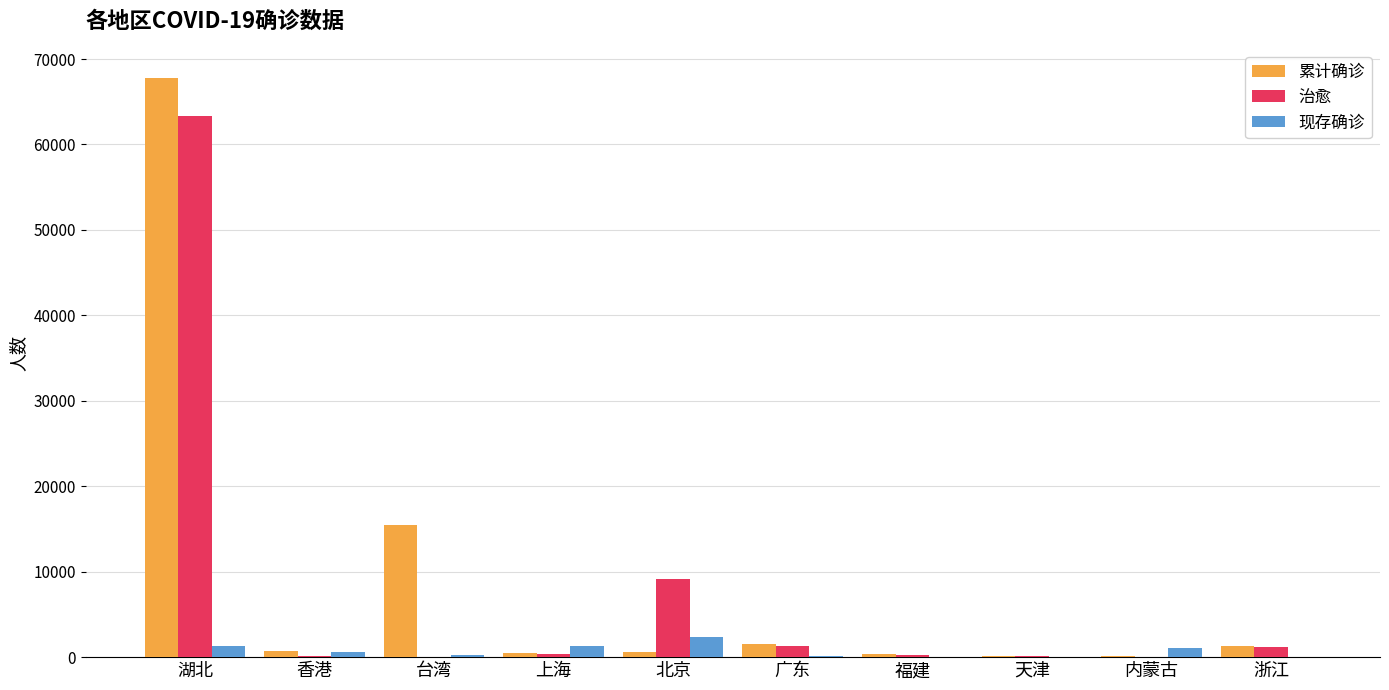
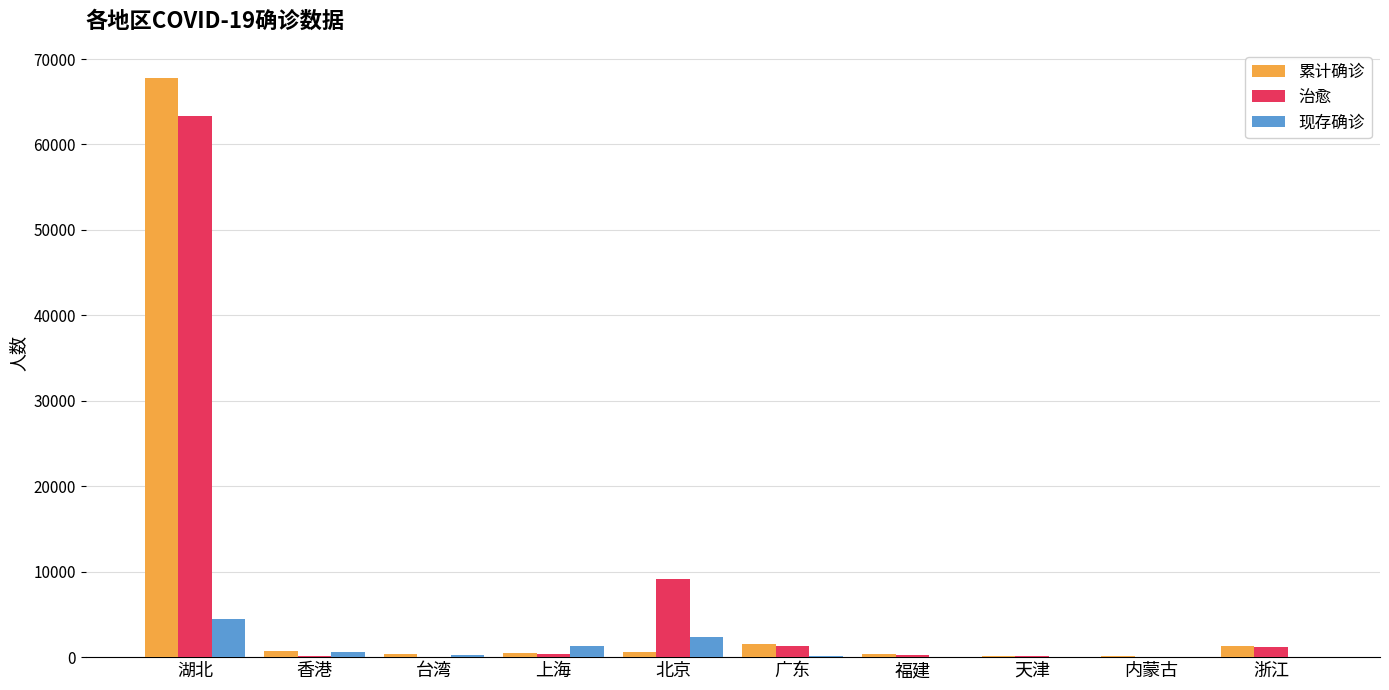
现存确诊, 湖北: 1000 -> 4000
累计确诊, 台湾: 16000 -> 0
现存确诊, 内蒙古: 1000 -> 0
